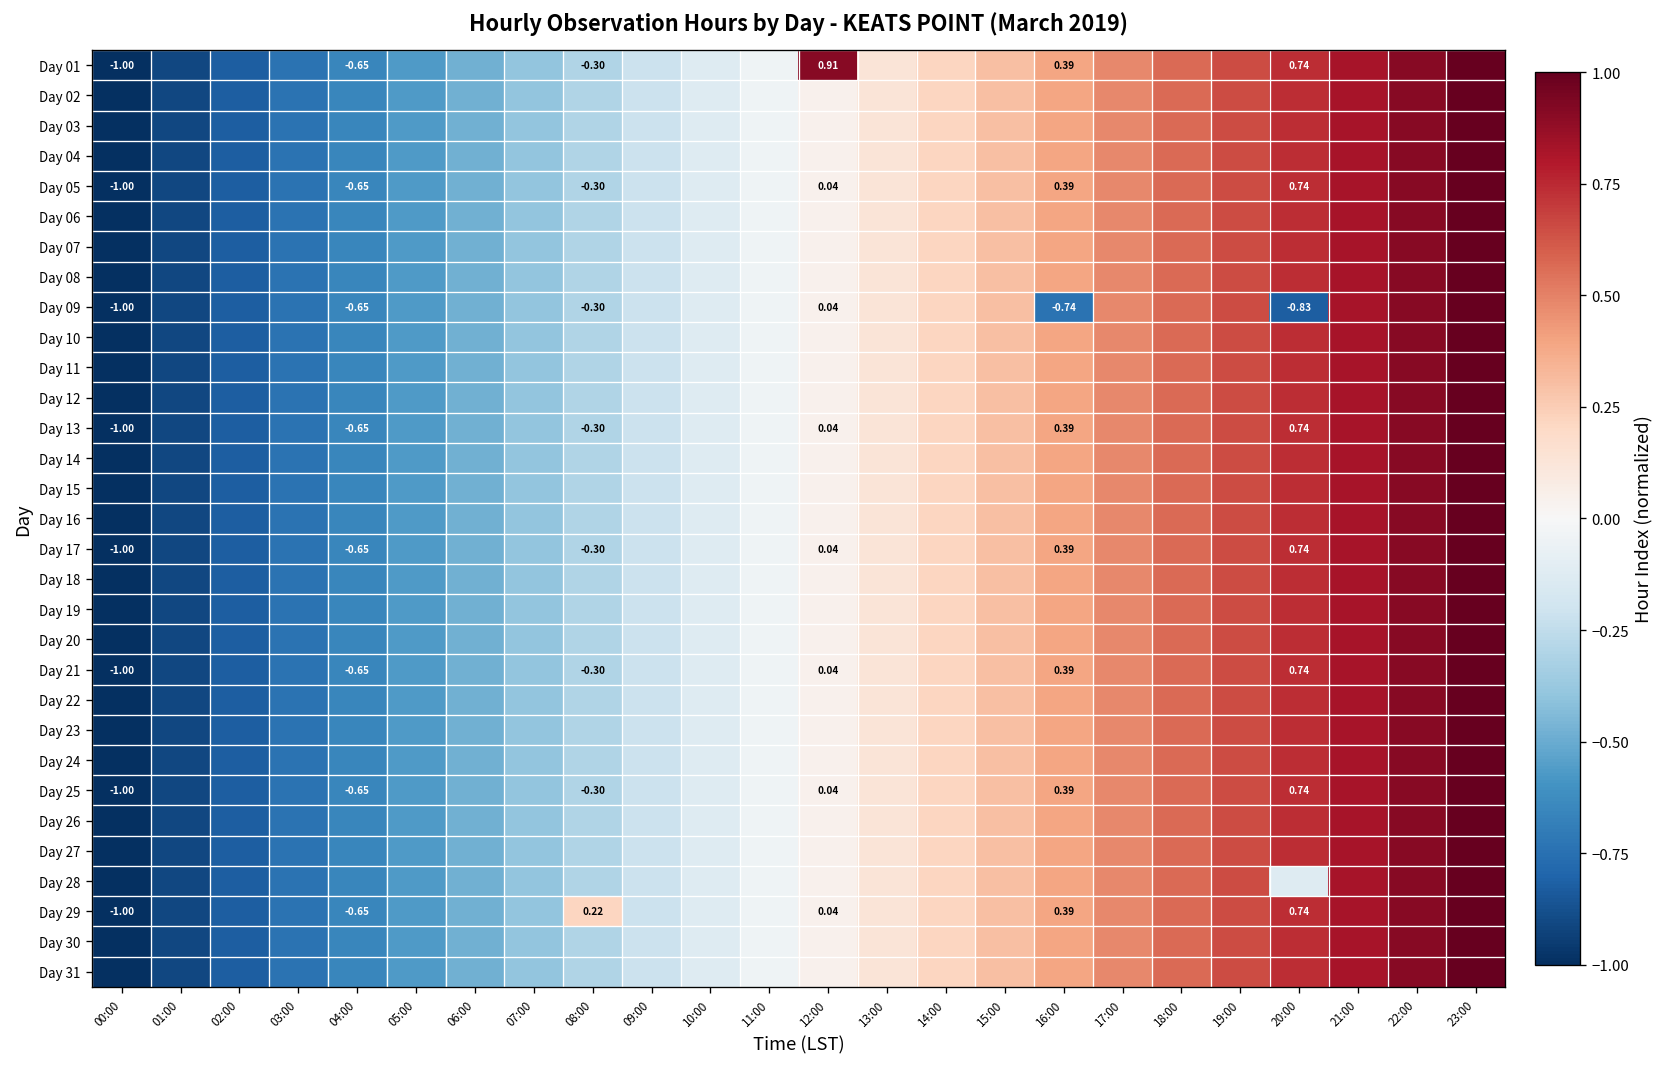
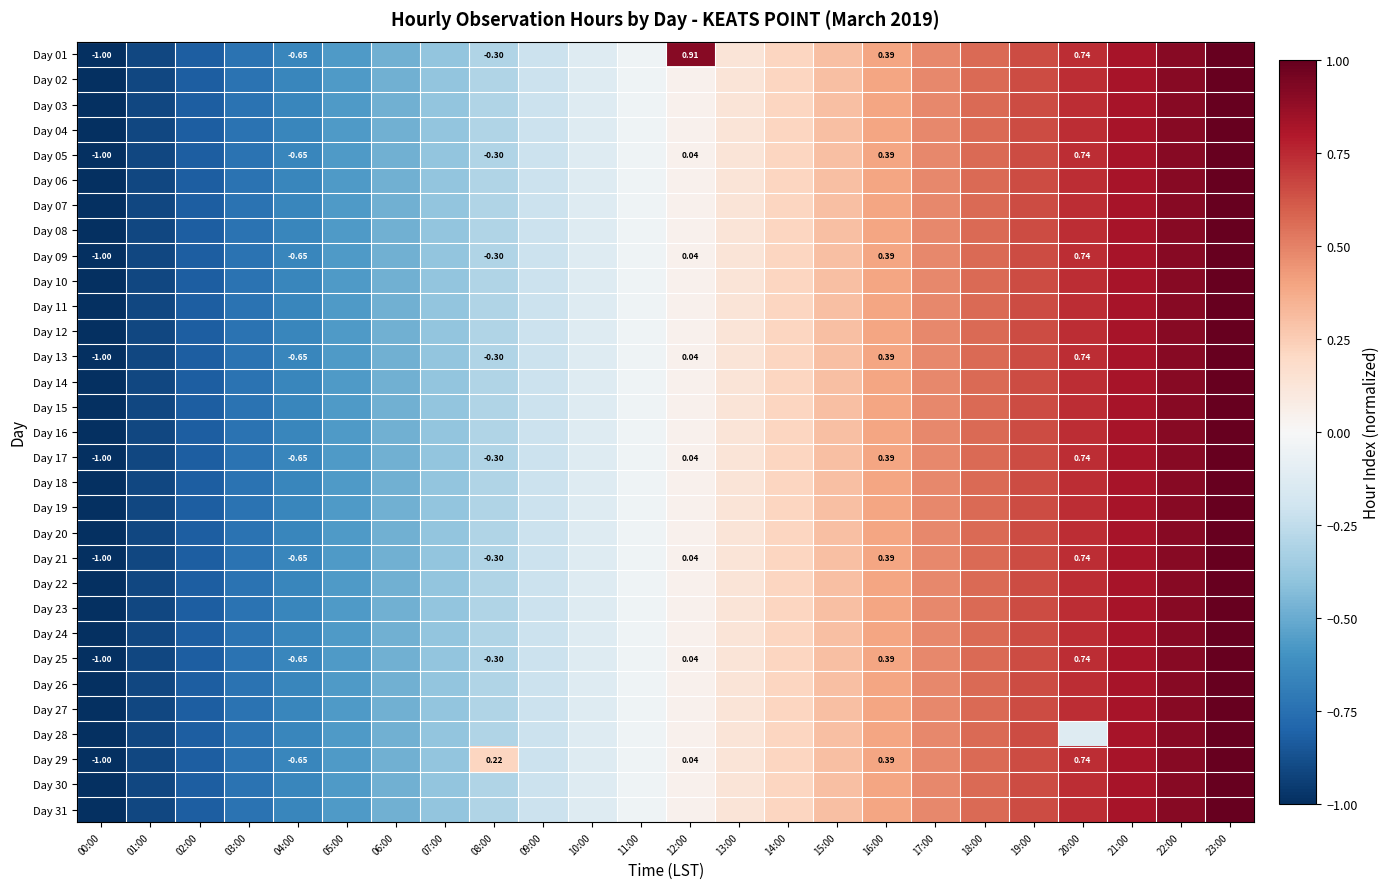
Day 09, 16:00: -0.74 -> 0.39
Day 09, 20:00: -0.83 -> 0.74
